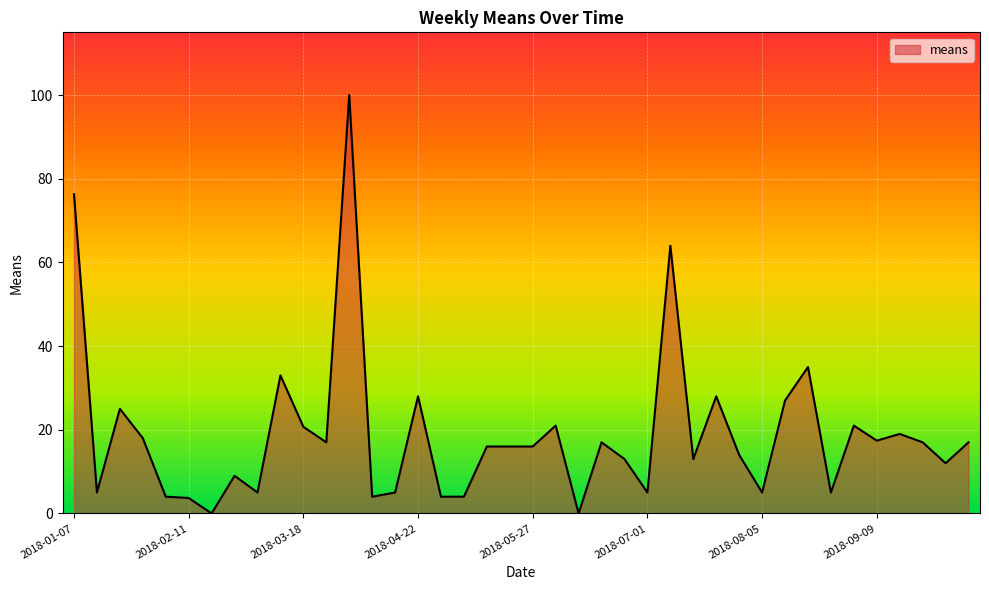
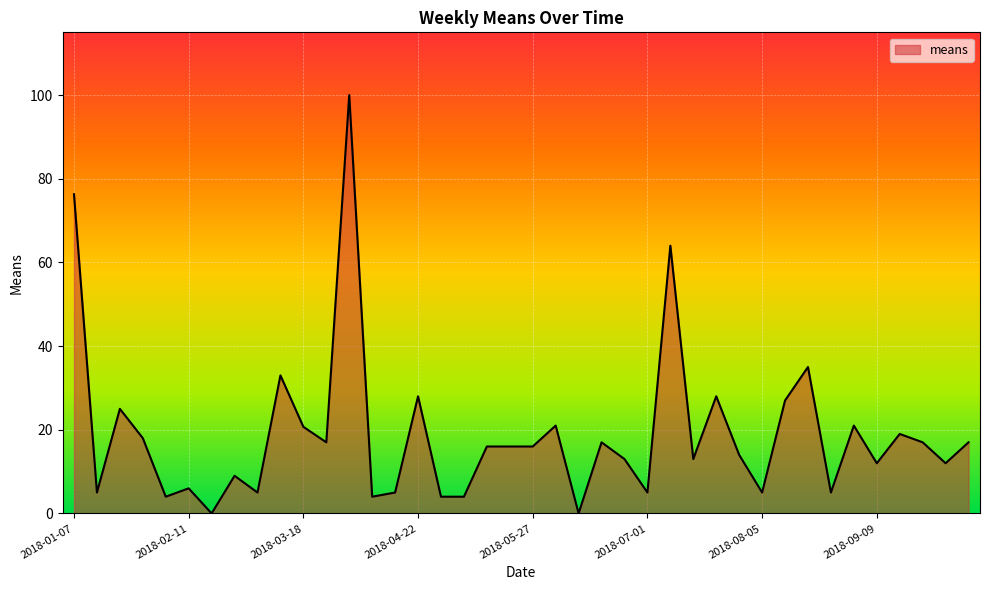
2018-02-11: 4 -> 6
2018-09-09: 17 -> 12
